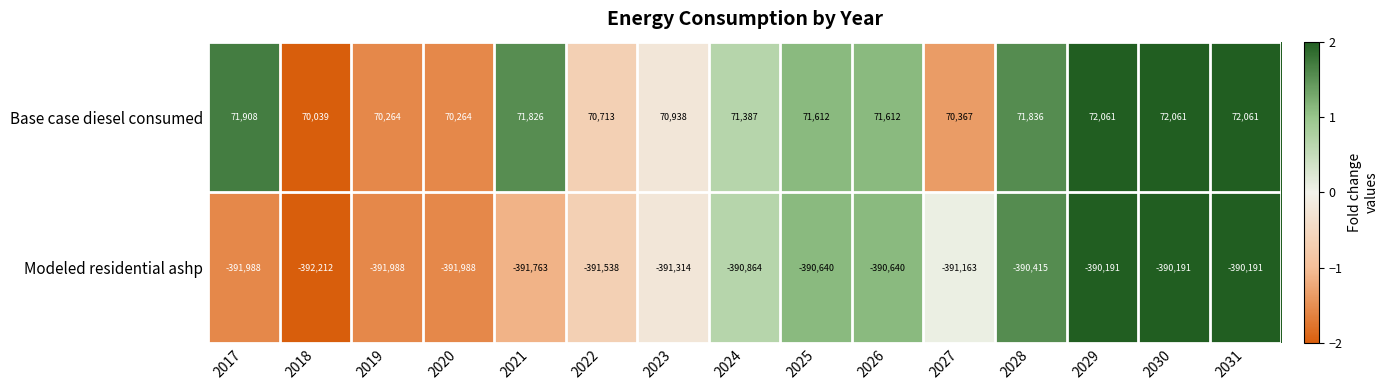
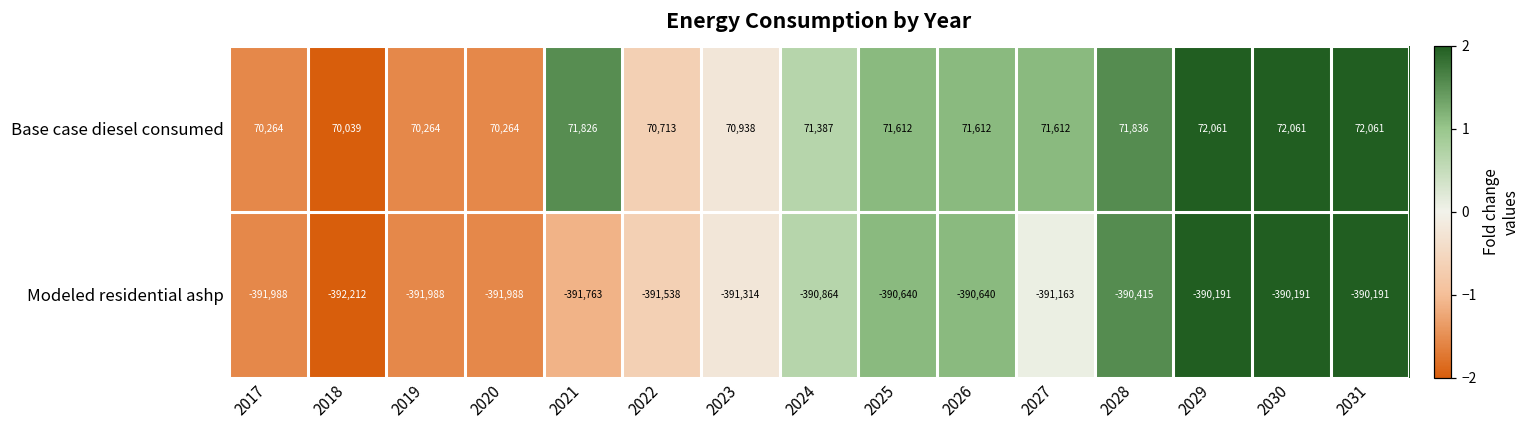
Base case diesel consumed, 2017: 71,908 -> 70,264
Base case diesel consumed, 2027: 70,367 -> 71,612
